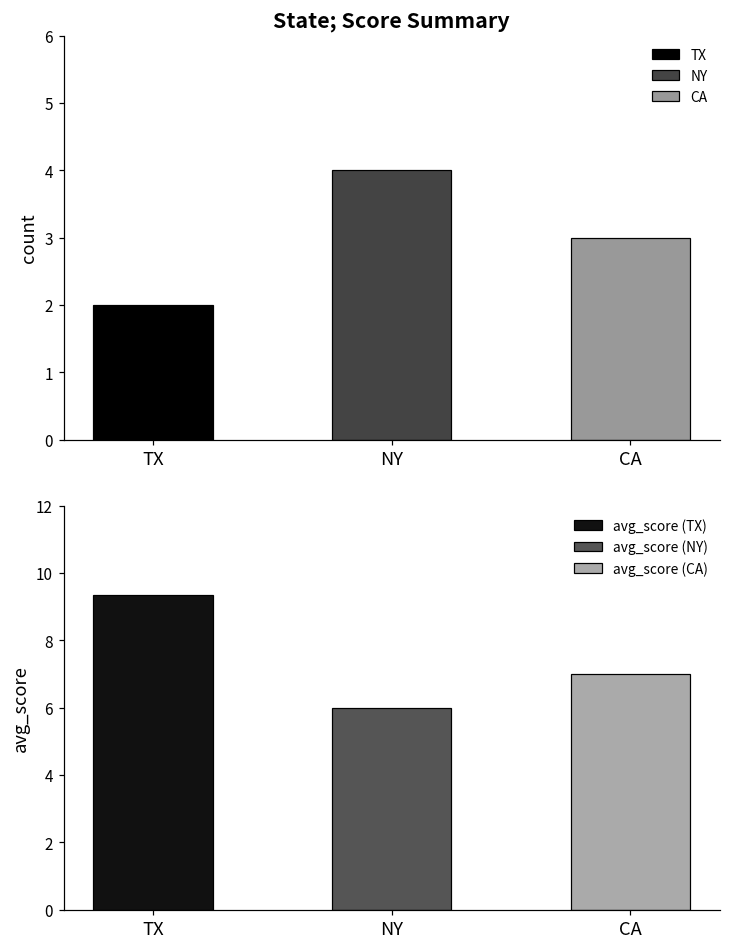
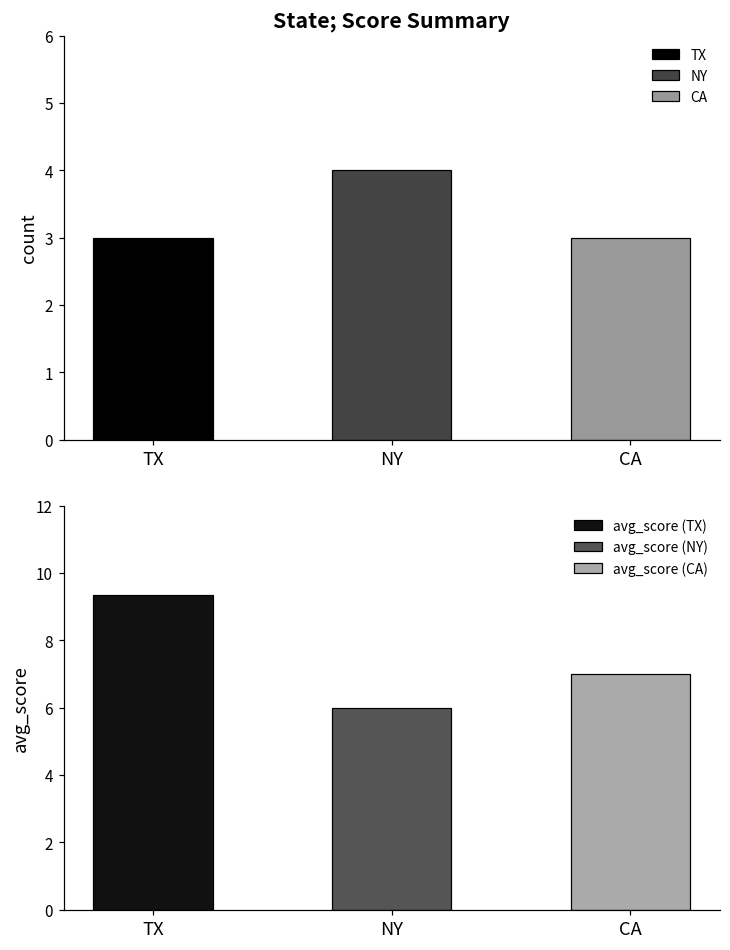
State; Score Summary, TX: 2 -> 3
